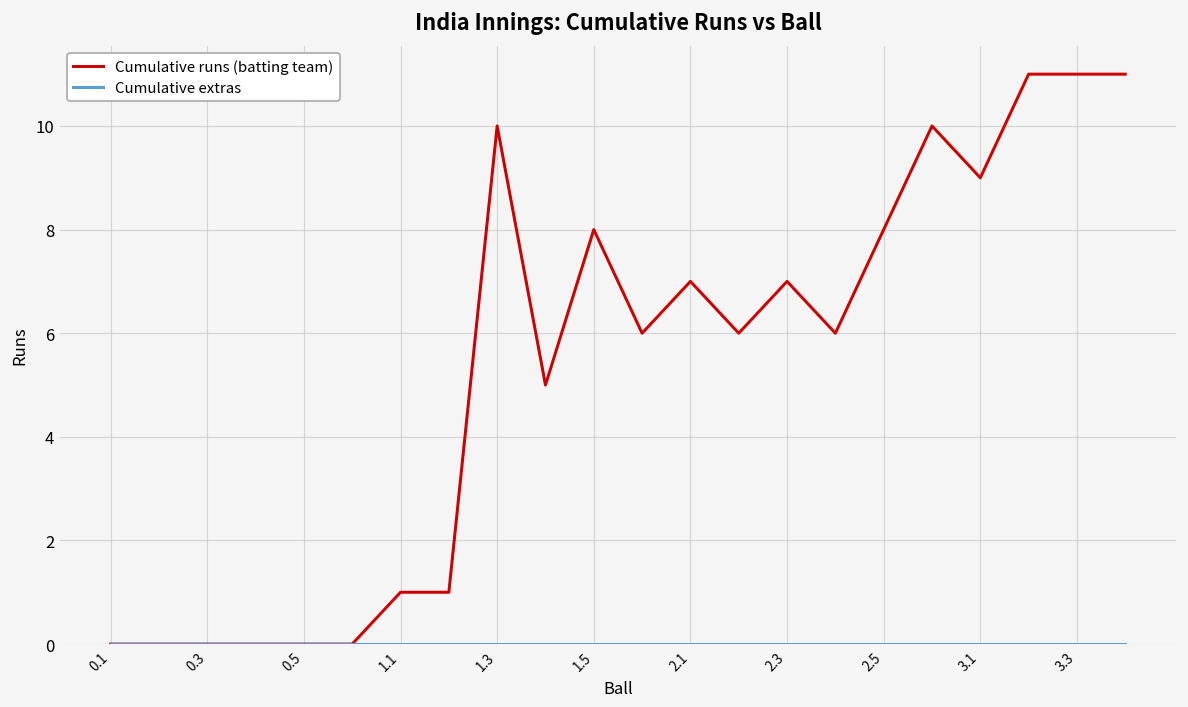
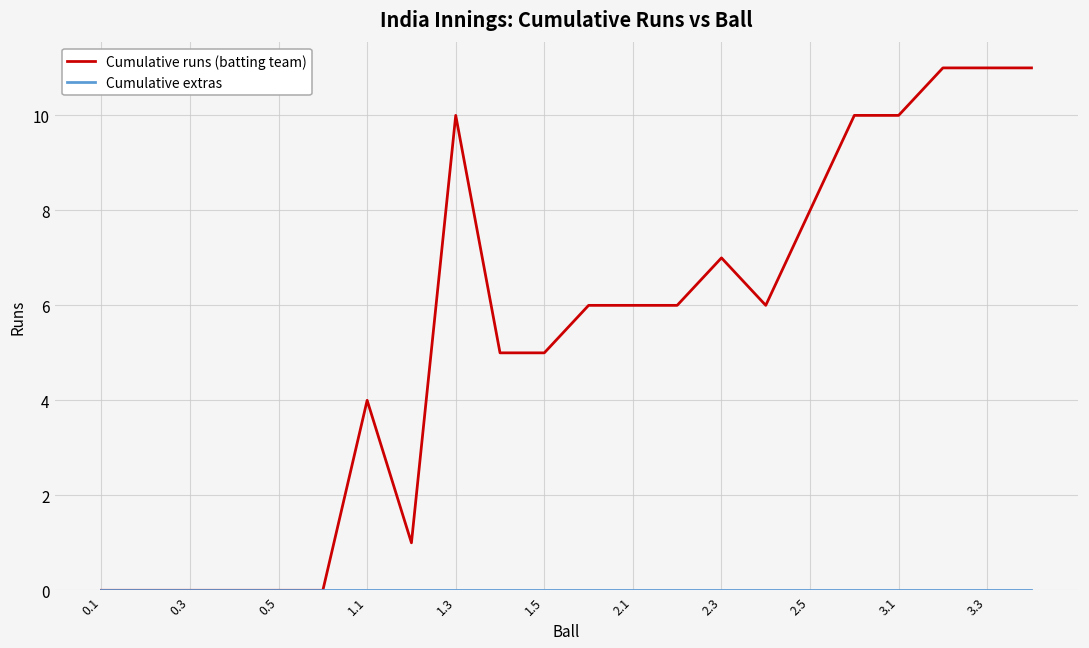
Cumulative runs (batting team), 1.1: 1 -> 4
Cumulative runs (batting team), 1.5: 8 -> 5
Cumulative runs (batting team), 2.1: 7 -> 6
Cumulative runs (batting team), 3.1: 9 -> 10
